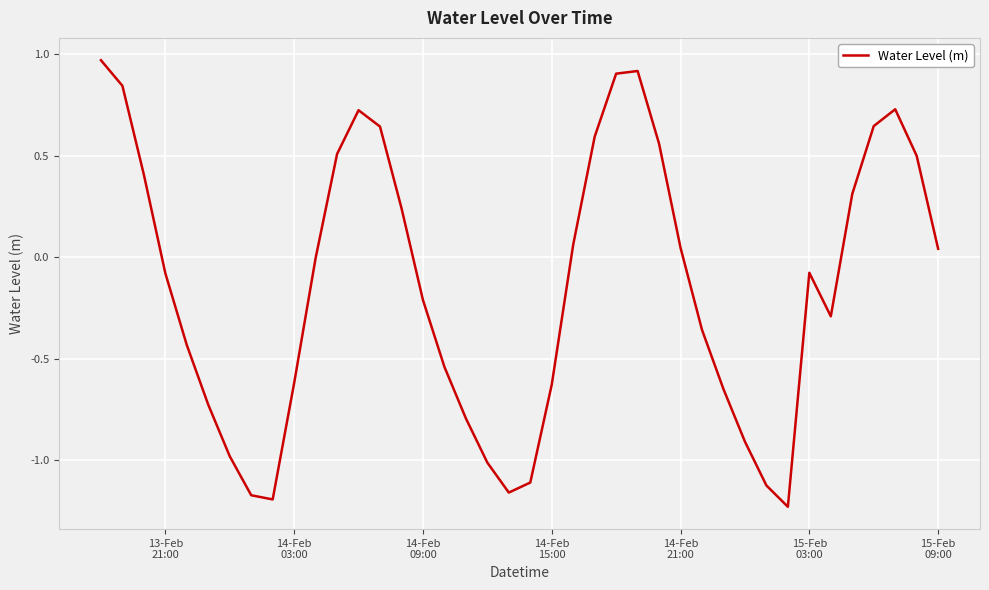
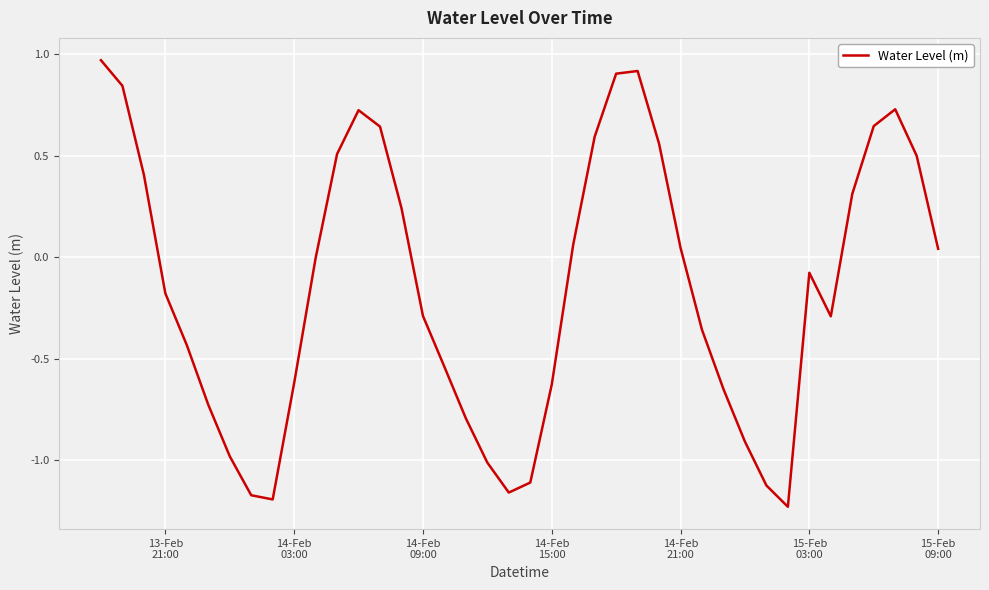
13-Feb 21:00: -0.08 -> -0.18
14-Feb 09:00: -0.21 -> -0.29
